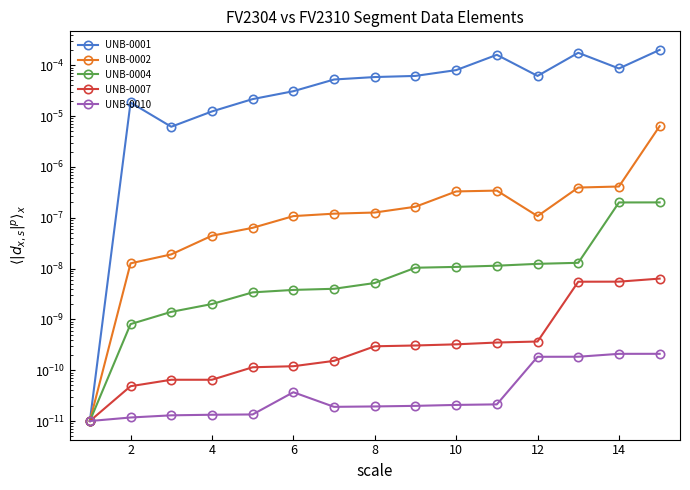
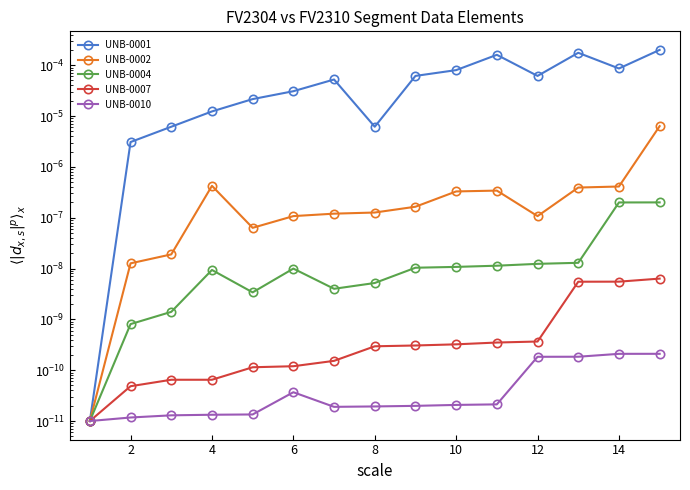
UNB-0001, 2: 0.000018 -> 0.000003
UNB-0002, 4: 0.00000004 -> 0.0000004
UNB-0004, 4: 0.0000000020 -> 0.000000009
UNB-0004, 6: 0.000000004 -> 0.000000010
UNB-0001, 8: 0.00006 -> 0.000006
